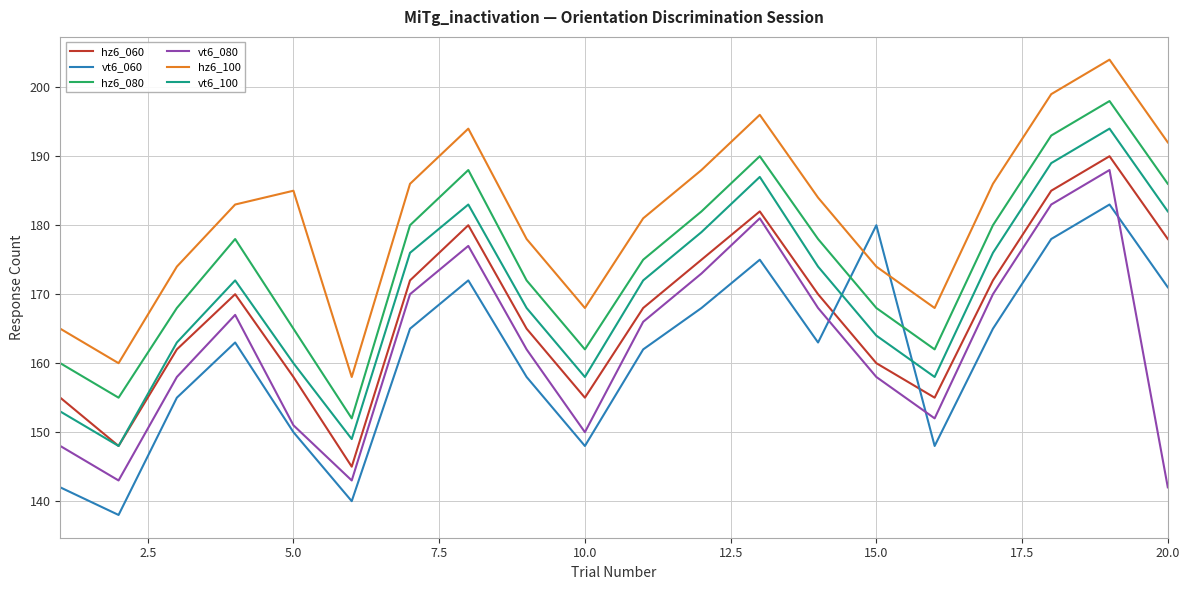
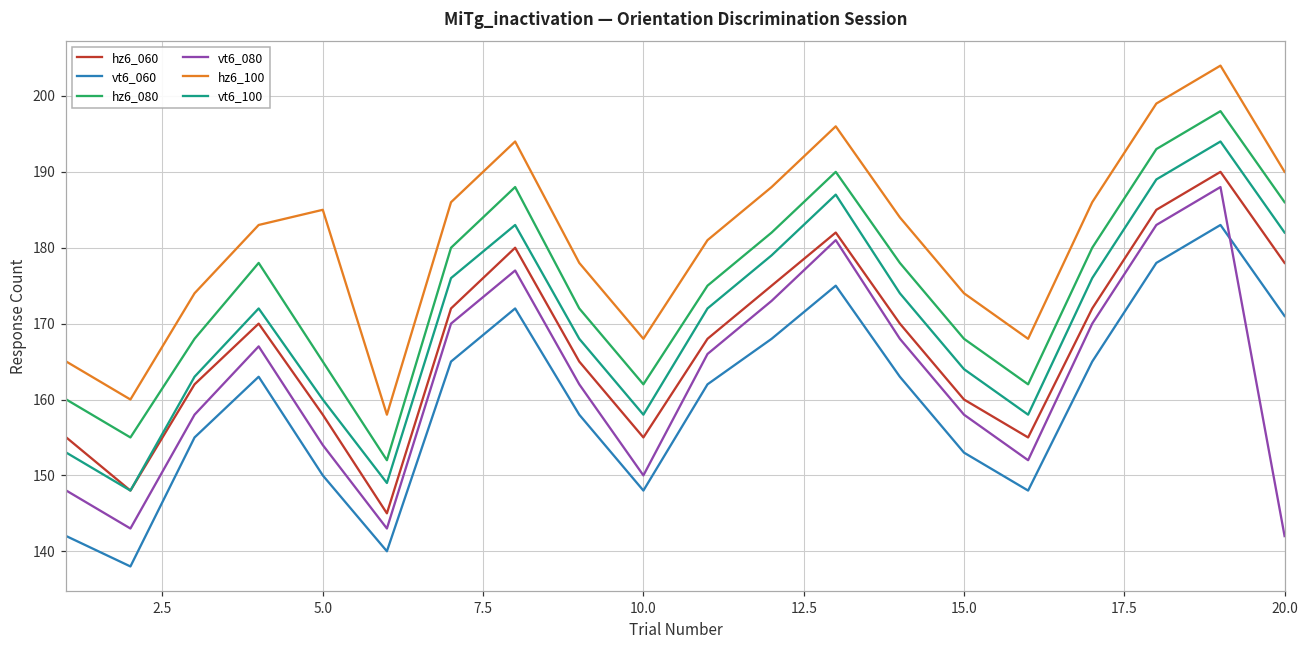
vt6_080, 5.0: 151 -> 154
vt6_060, 15.0: 180 -> 153
hz6_100, 20.0: 192 -> 190
